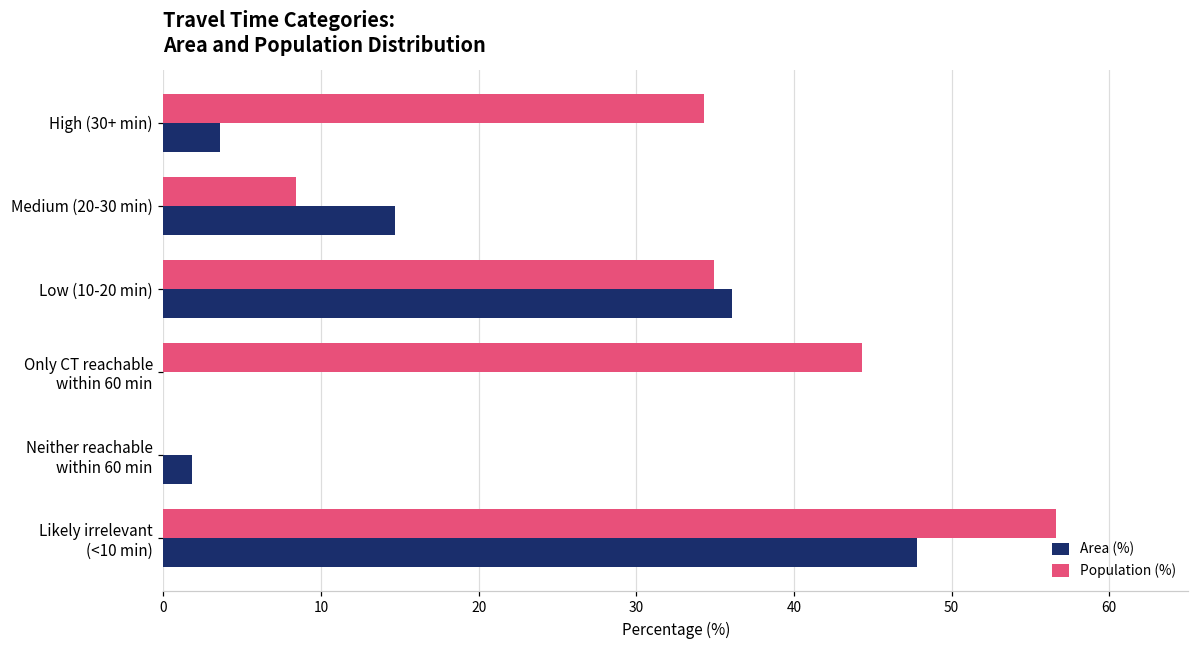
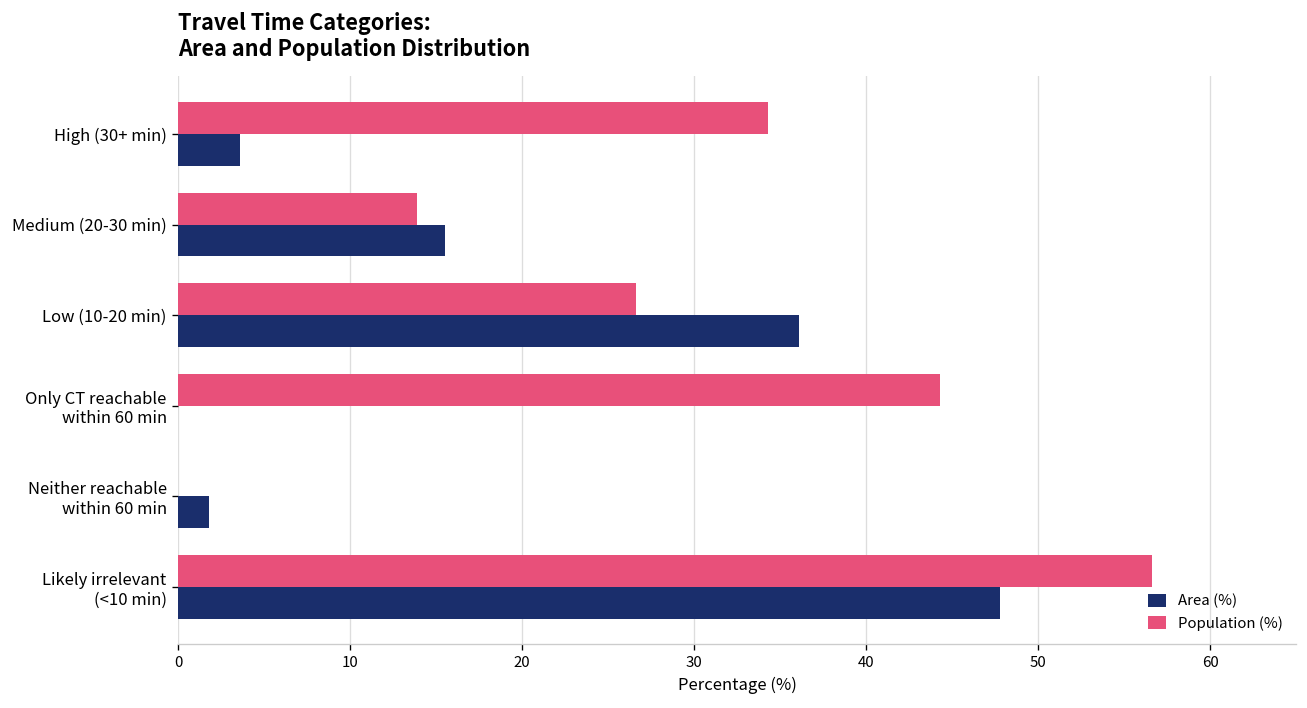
Population (%), Medium (20-30 min): 8.4 -> 13.9
Area (%), Medium (20-30 min): 14.7 -> 15.5
Population (%), Low (10-20 min): 34.9 -> 26.6
